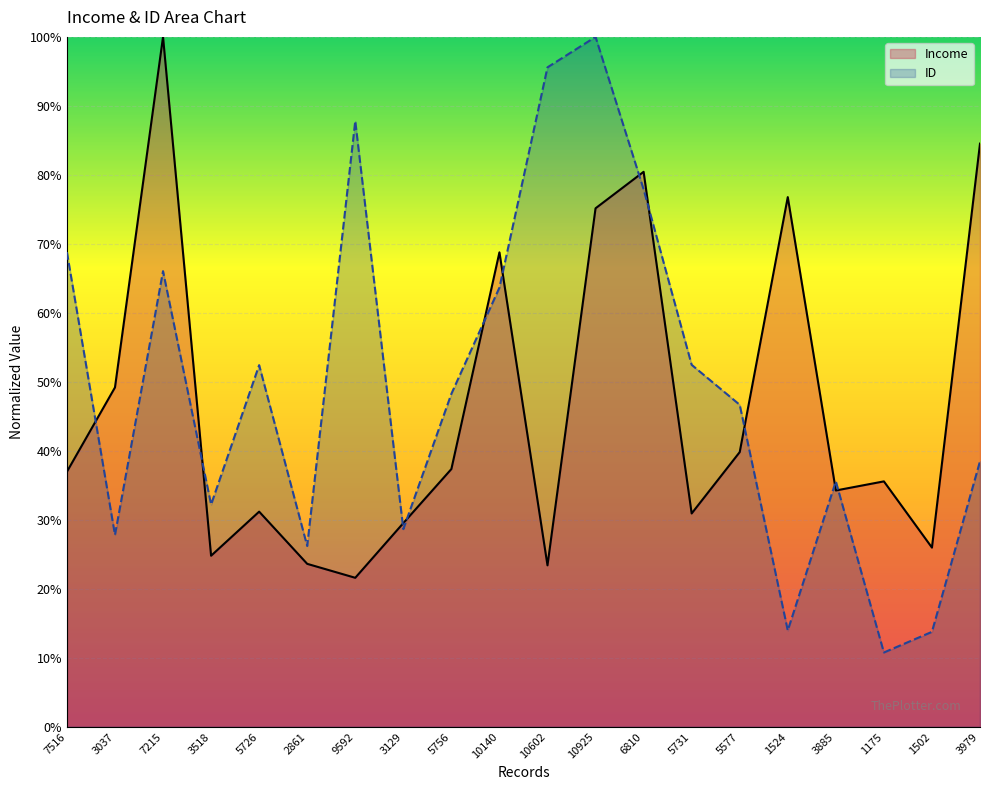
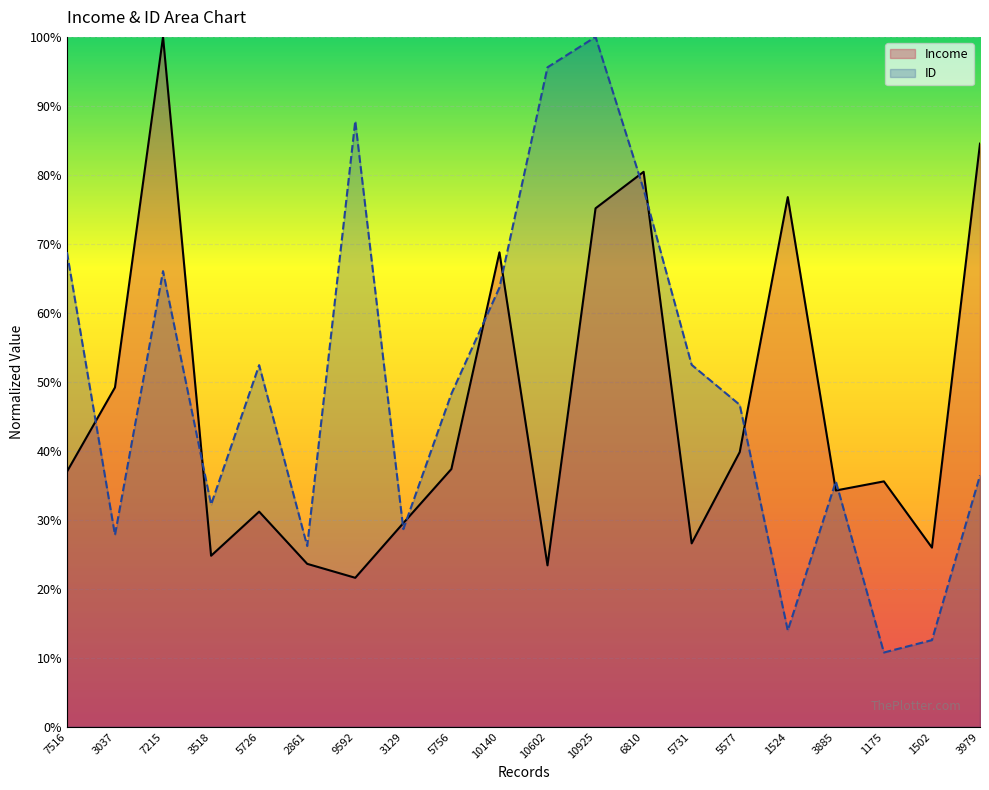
Income, 5731: 31% -> 27%
ID, 1502: 14% -> 13%
ID, 3979: 38% -> 36%
